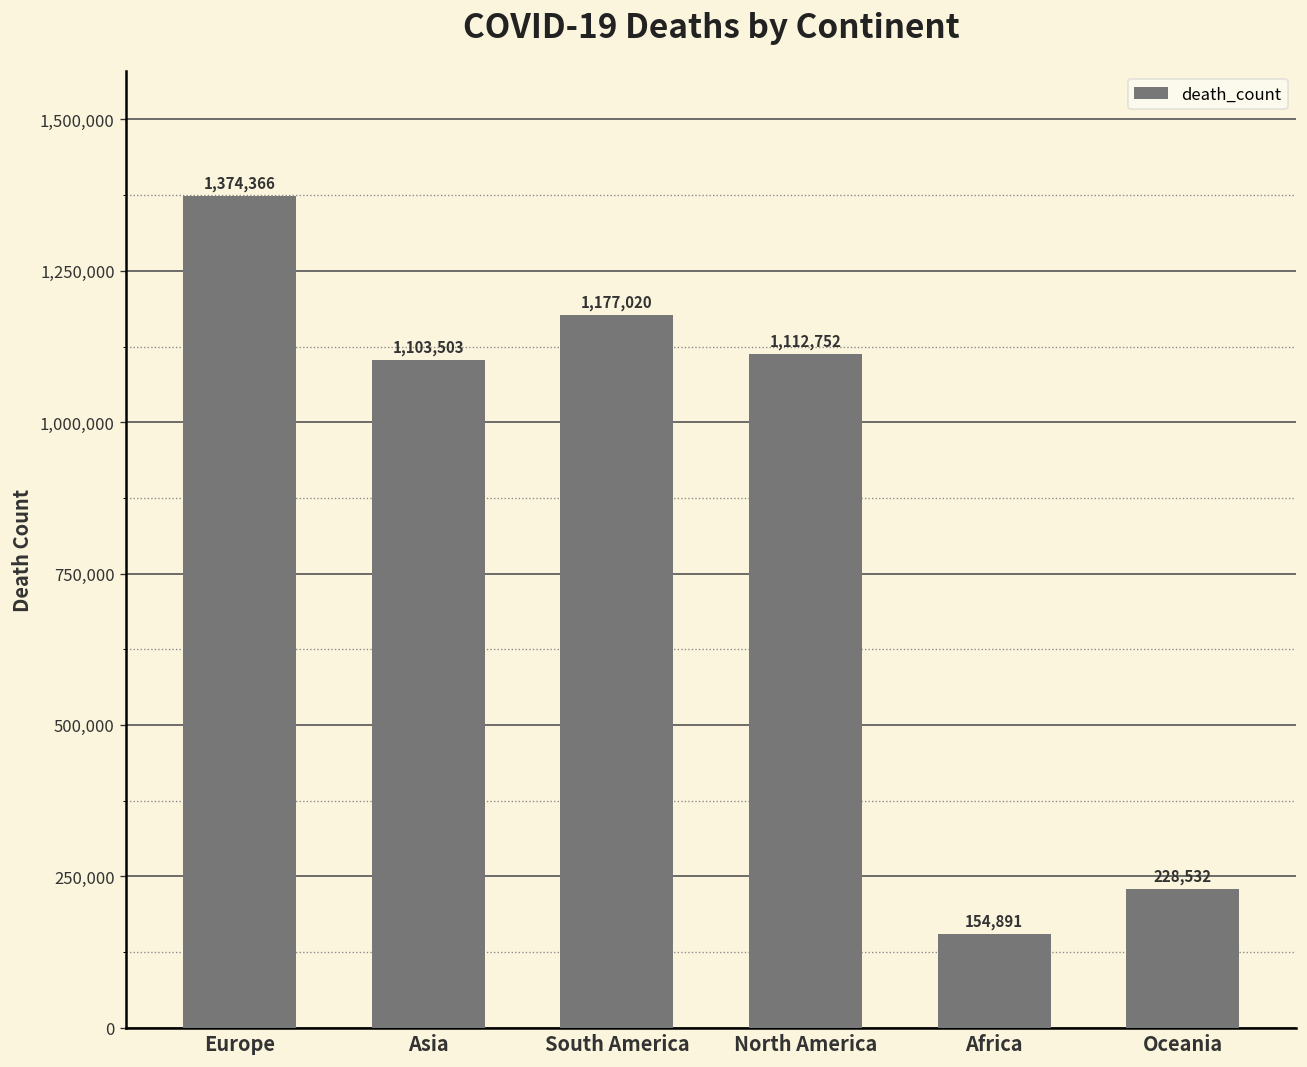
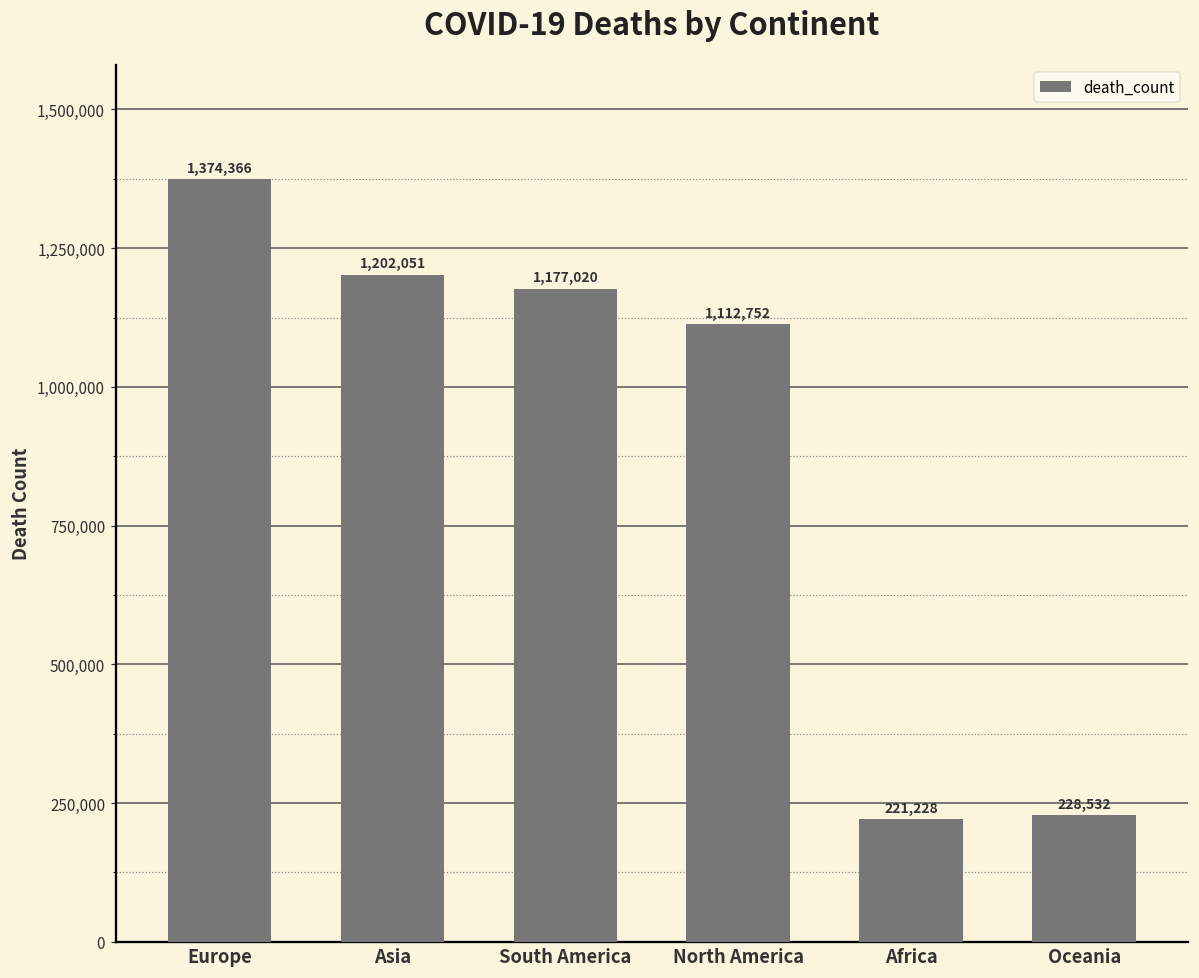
Asia: 1,103,503 -> 1,202,051
Africa: 154,891 -> 221,228
